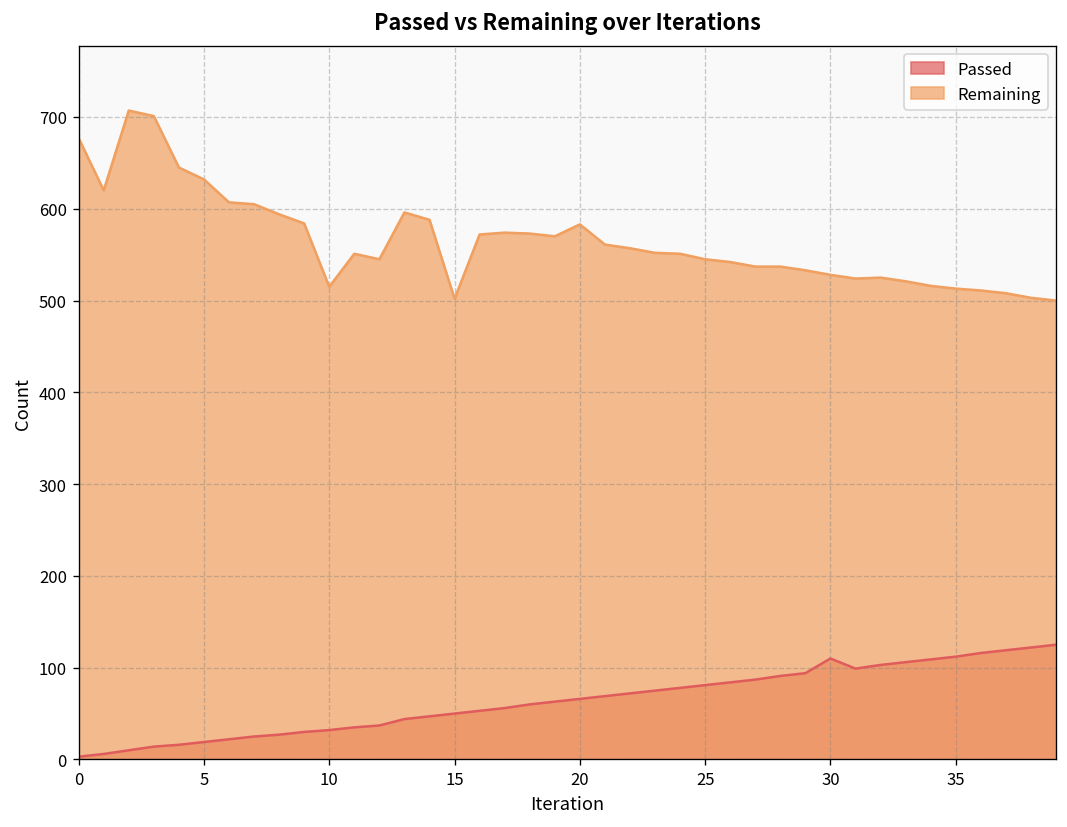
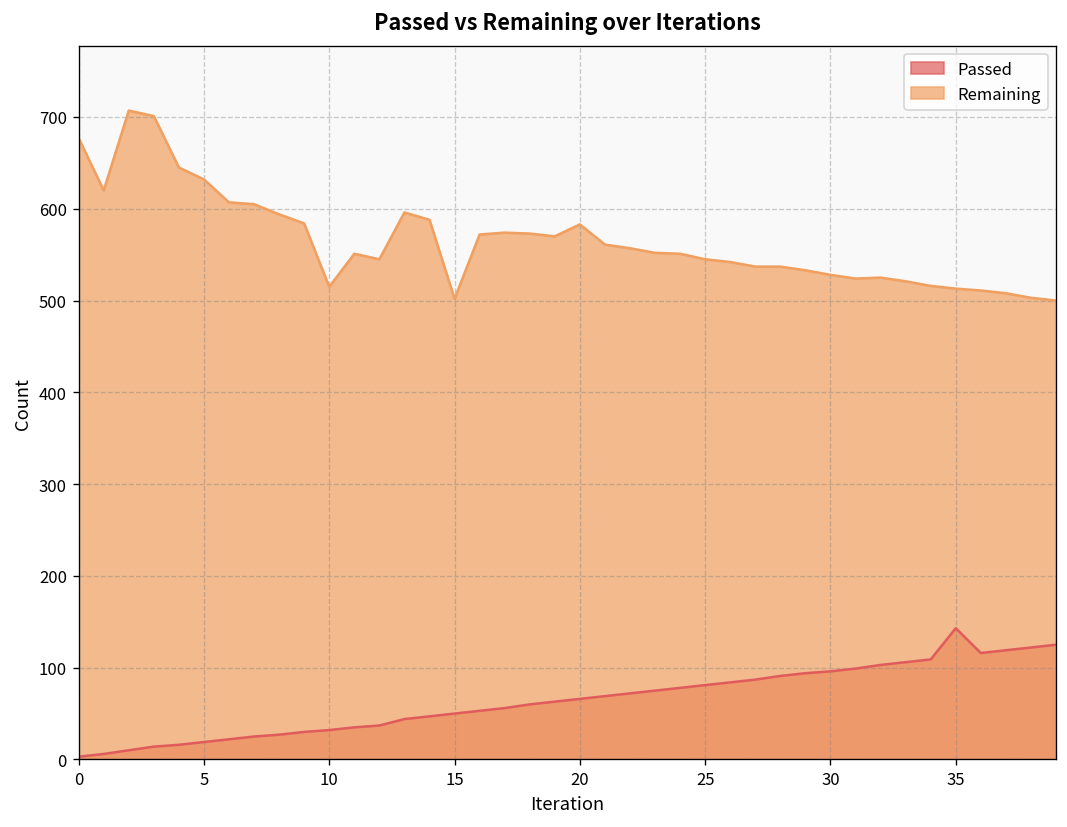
Passed, 30: 110 -> 100
Passed, 35: 110 -> 140
